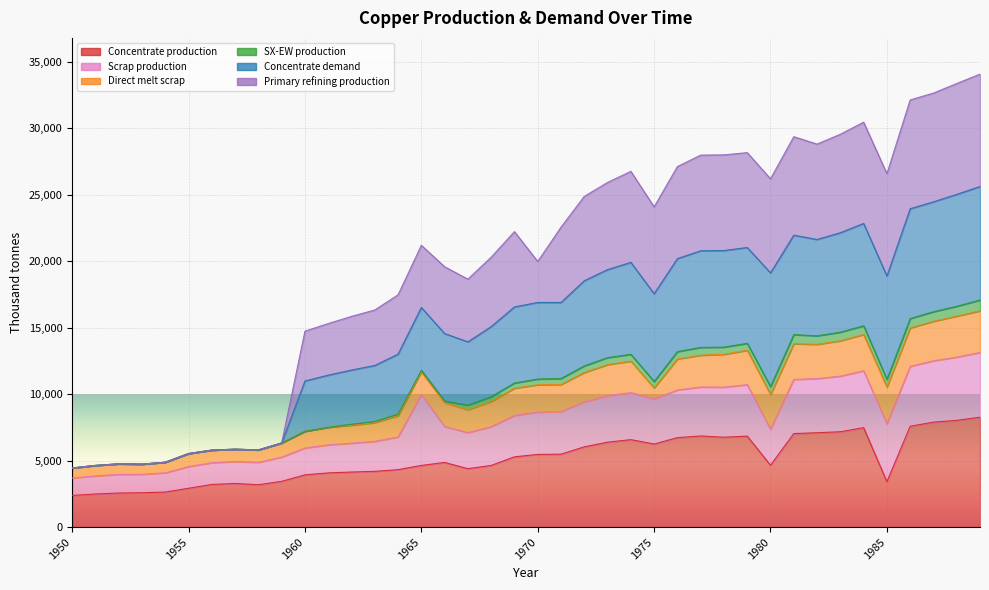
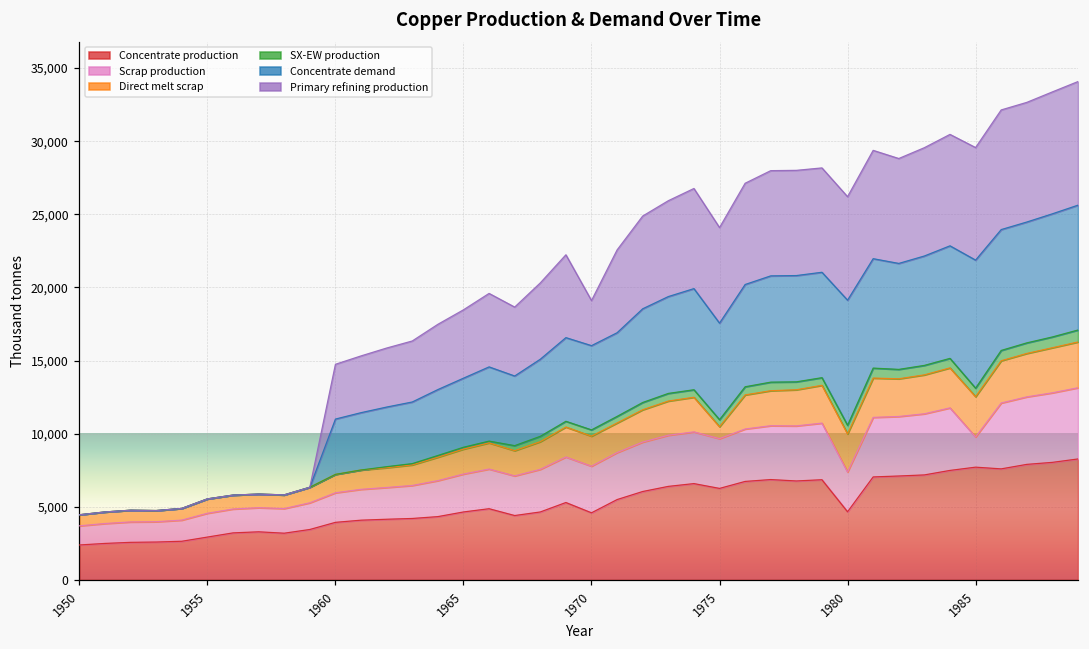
Scrap production, 1965: 5,300 -> 2,600
Concentrate production, 1970: 5,500 -> 4,600
Concentrate production, 1985: 3,400 -> 7,700
Scrap production, 1985: 4,400 -> 2,100
Concentrate demand, 1985: 7,800 -> 8,800
